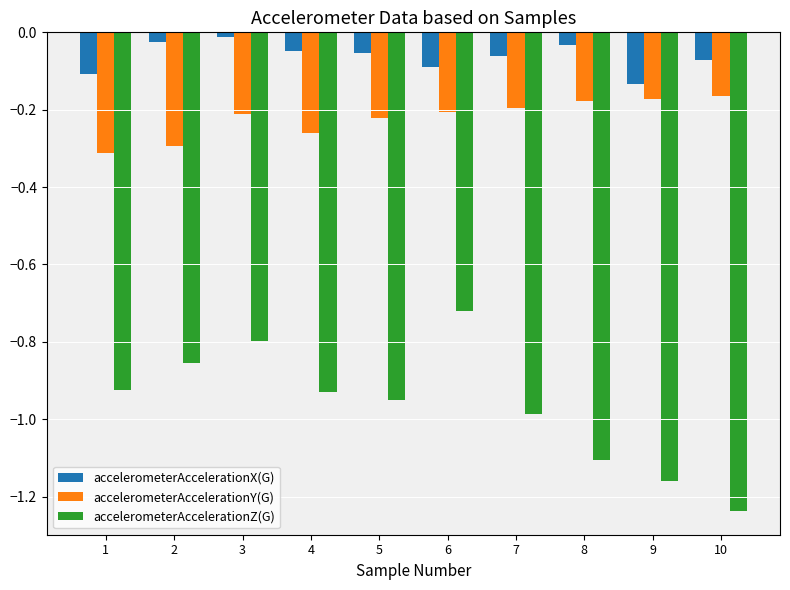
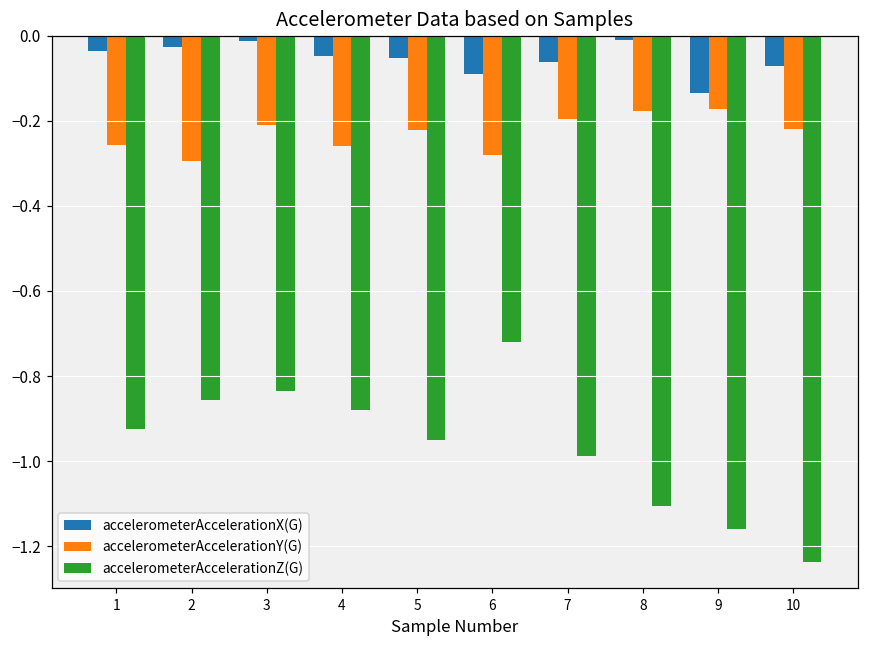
accelerometerAccelerationX(G), 1: -0.11 -> -0.04
accelerometerAccelerationY(G), 1: -0.31 -> -0.26
accelerometerAccelerationZ(G), 3: -0.80 -> -0.84
accelerometerAccelerationZ(G), 4: -0.93 -> -0.88
accelerometerAccelerationY(G), 6: -0.21 -> -0.28
accelerometerAccelerationX(G), 8: -0.03 -> -0.01
accelerometerAccelerationY(G), 10: -0.17 -> -0.22
